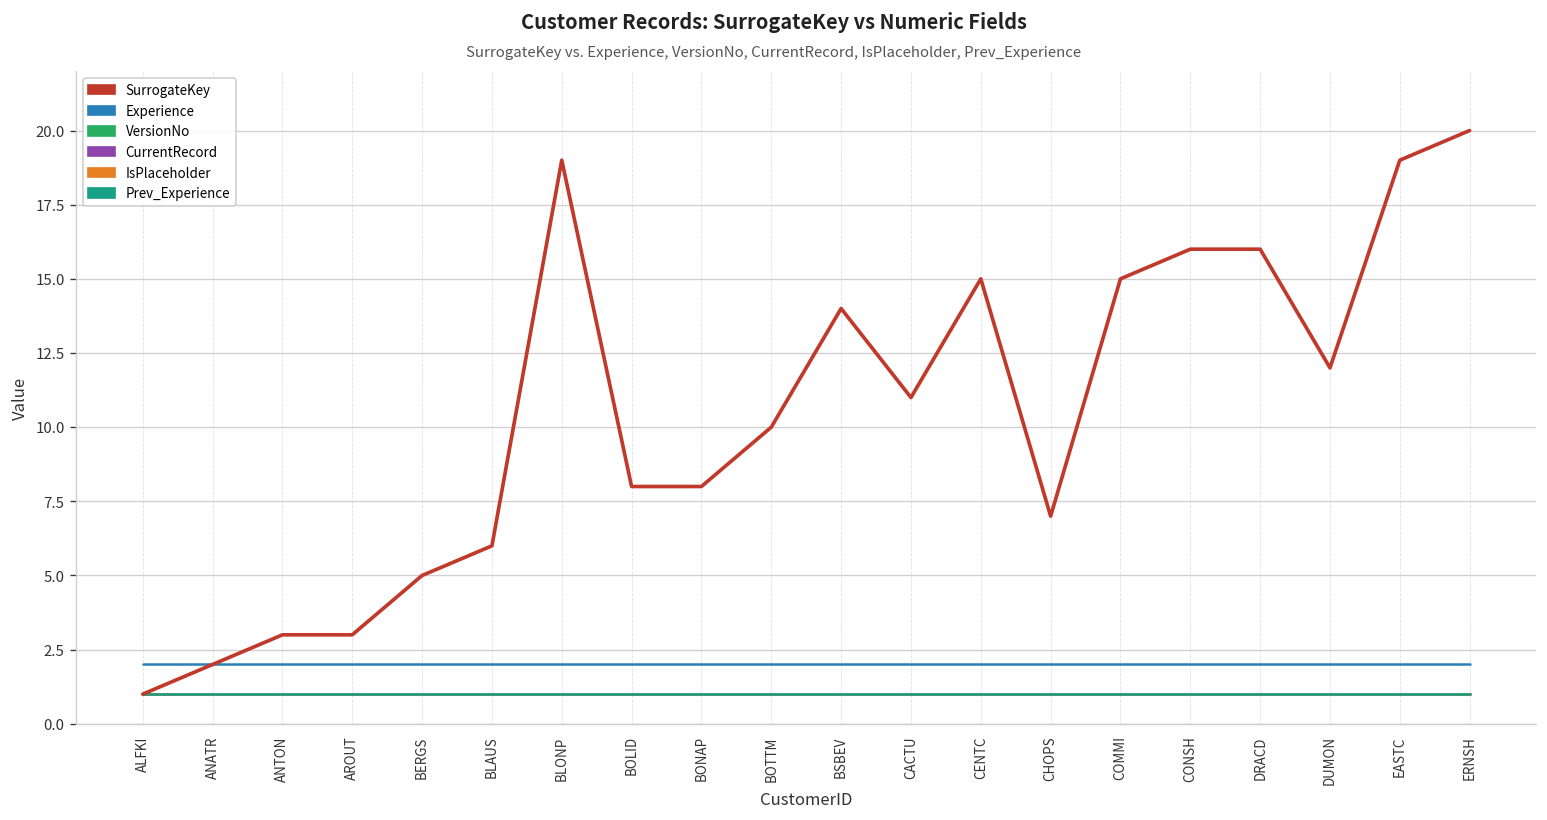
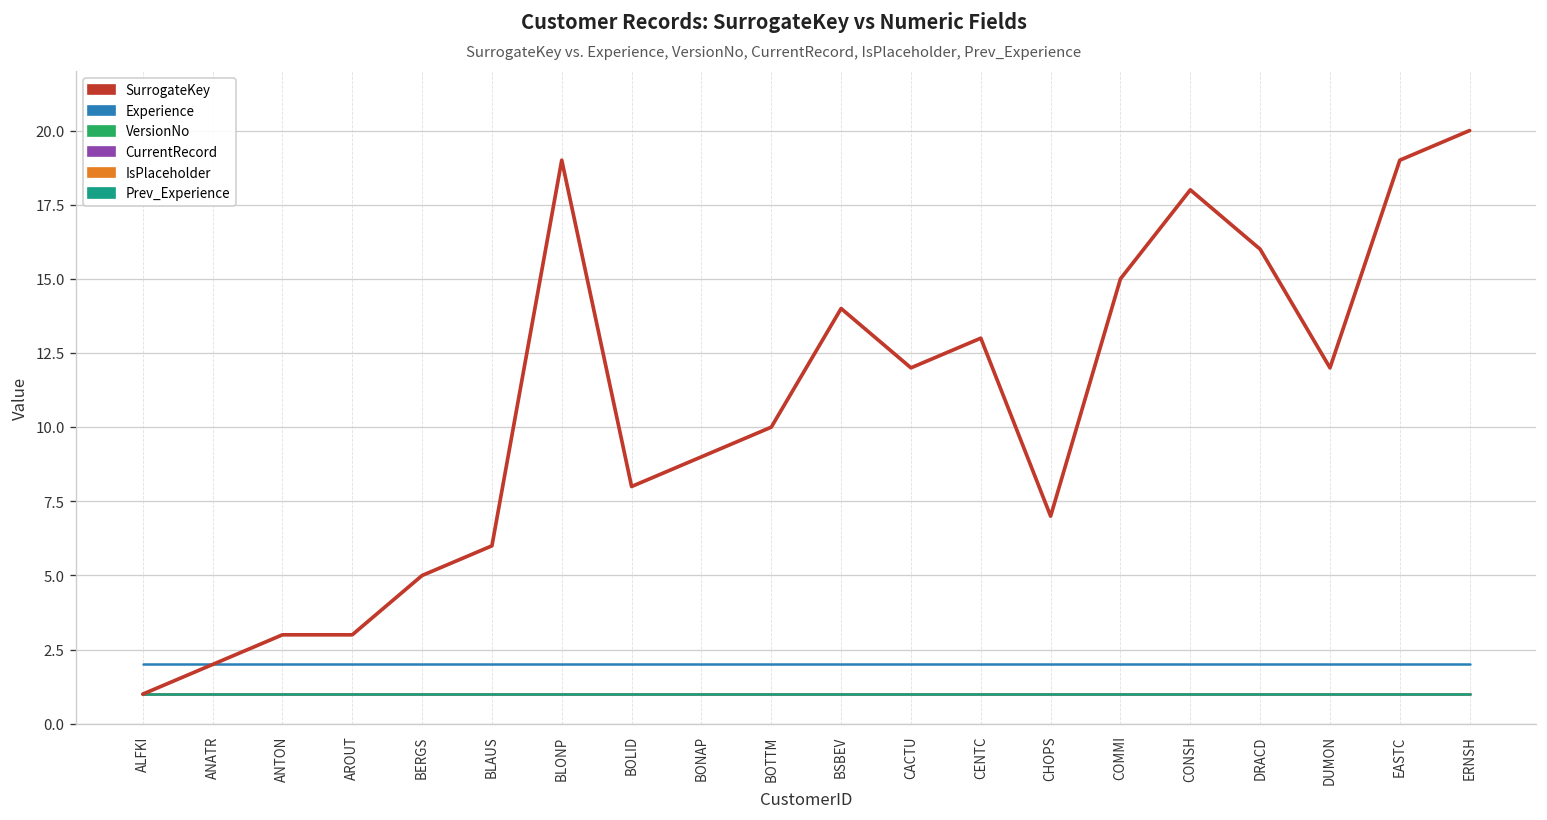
SurrogateKey, BONAP: 8 -> 9
SurrogateKey, CACTU: 11 -> 12
SurrogateKey, CENTC: 15 -> 13
SurrogateKey, CONSH: 16 -> 18
